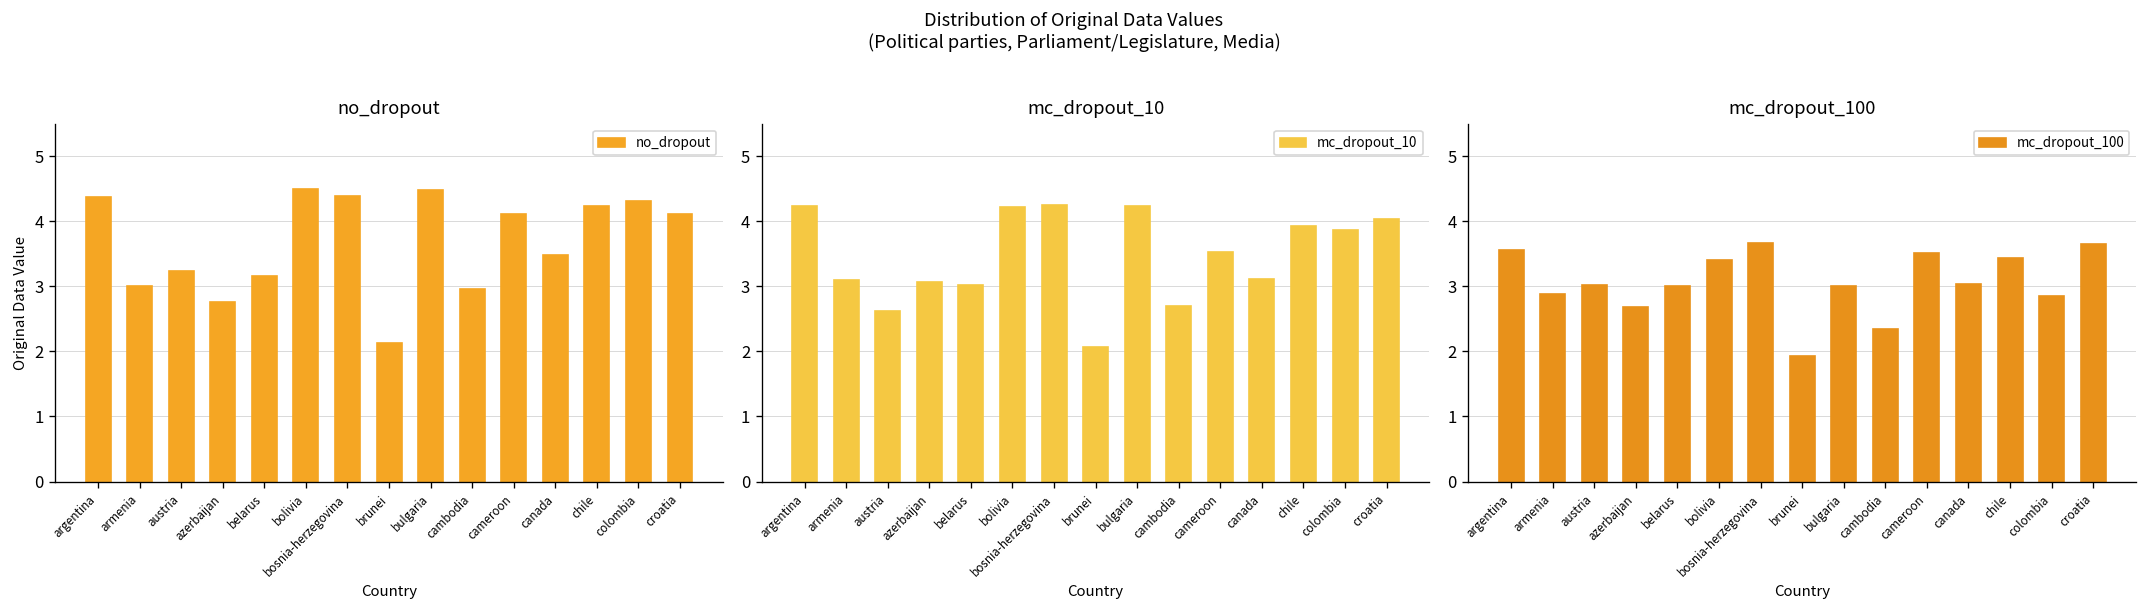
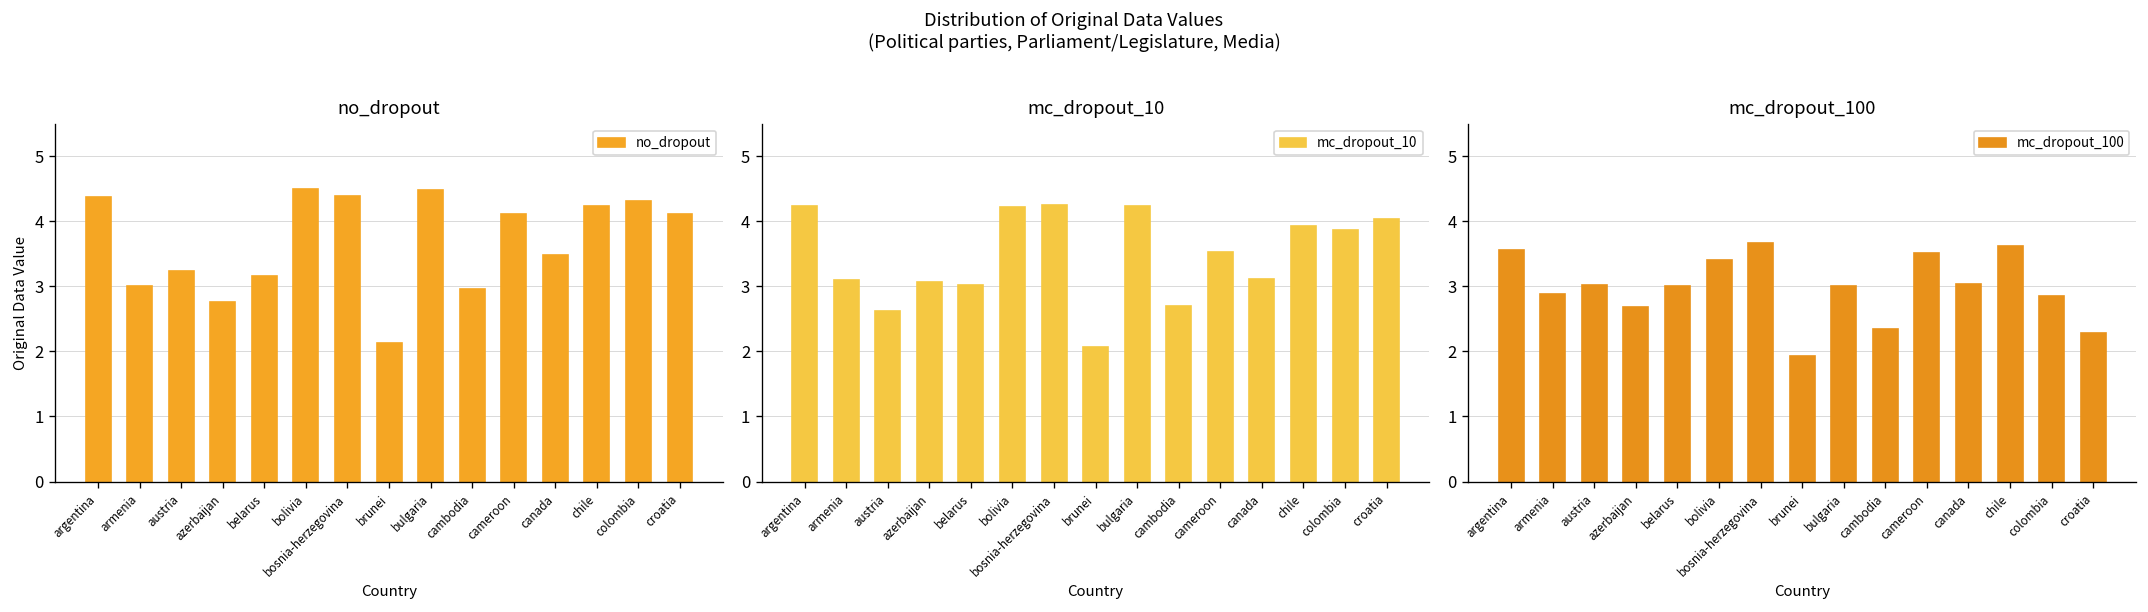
mc_dropout_100, chile: 3.4 -> 3.6
mc_dropout_100, croatia: 3.7 -> 2.3
